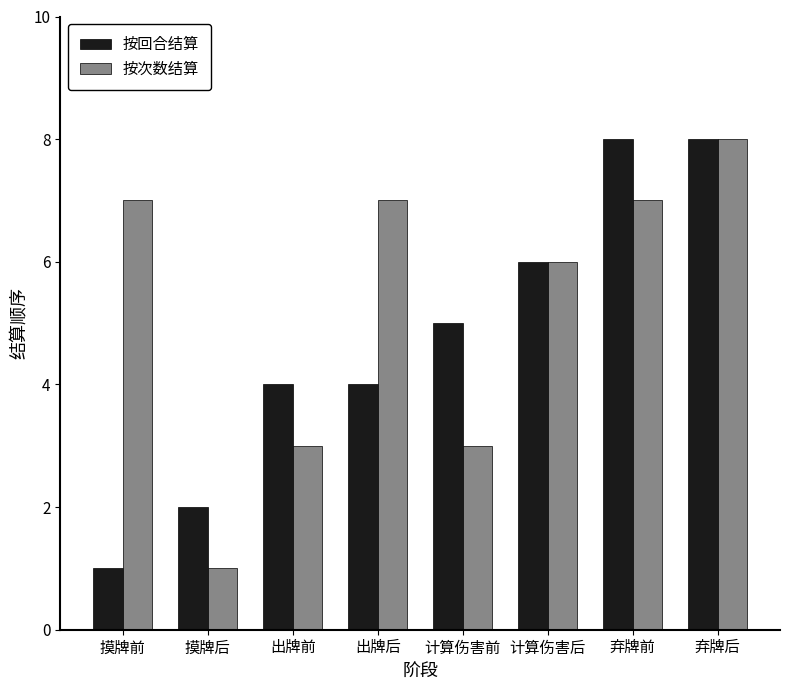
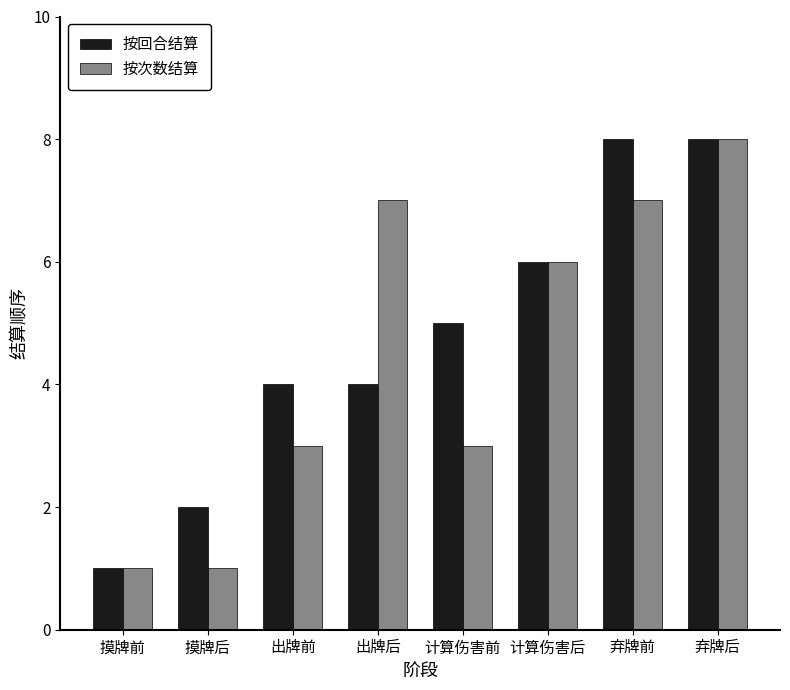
按次数结算, 摸牌前: 7 -> 1
